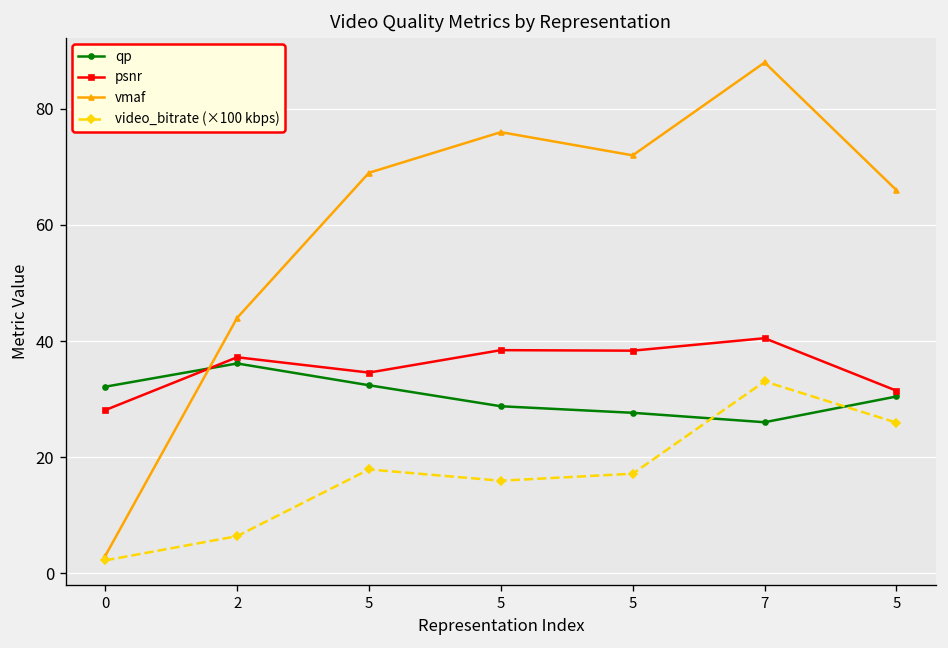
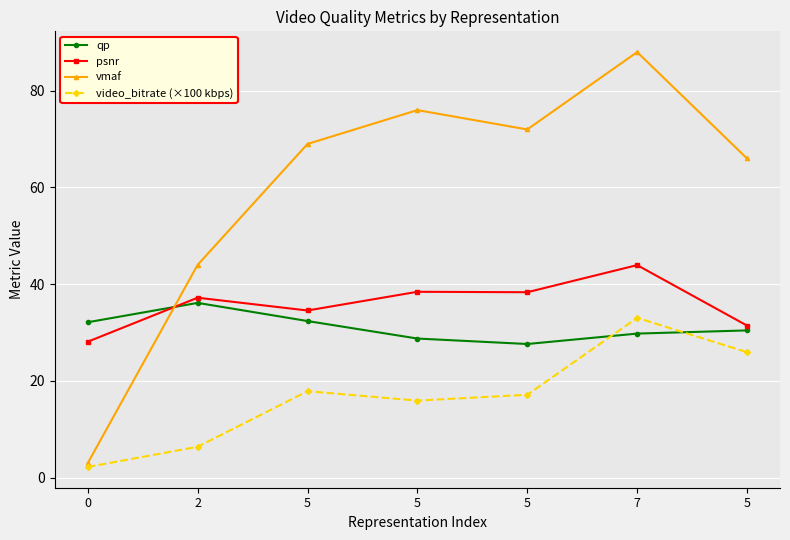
qp, 7: 26 -> 30
psnr, 7: 40 -> 44
